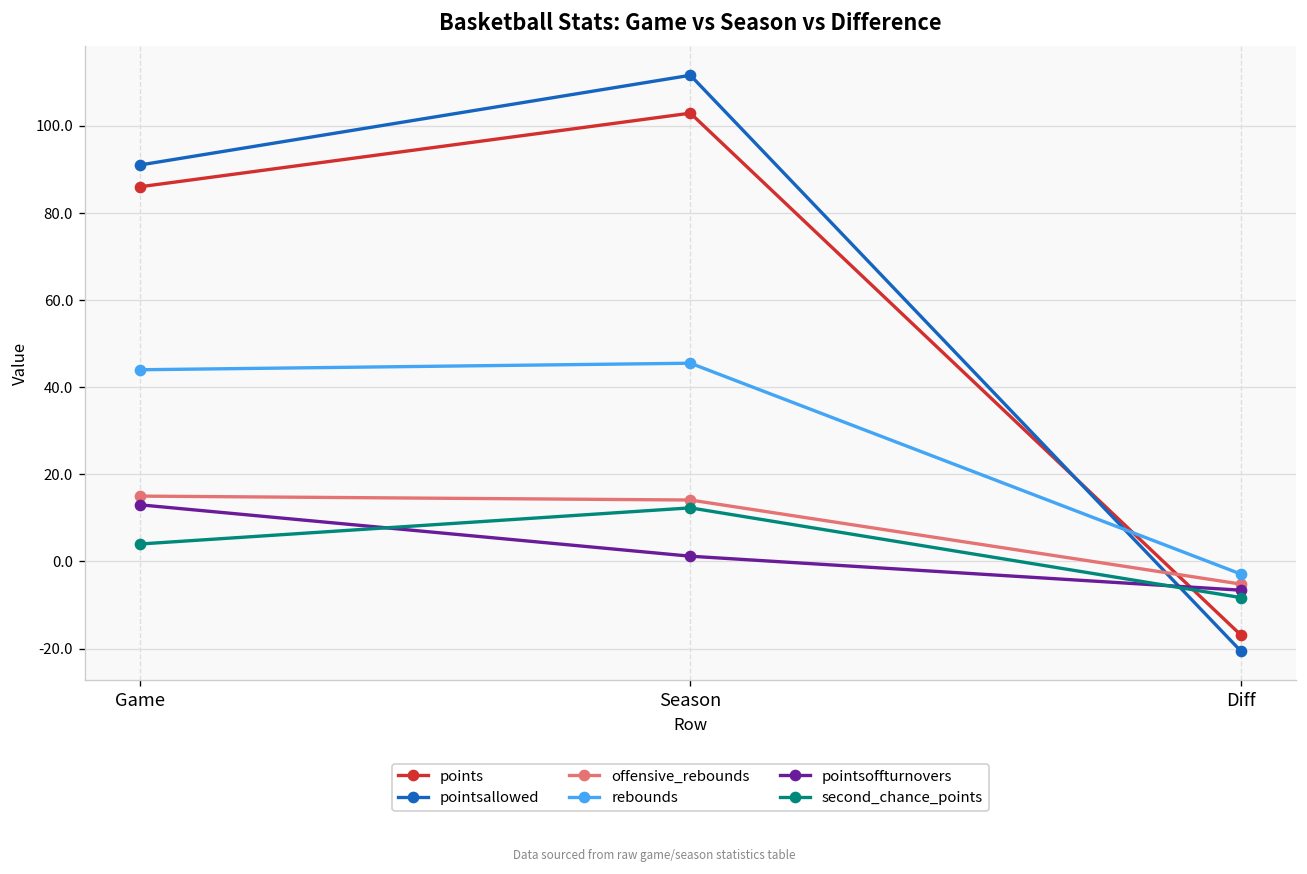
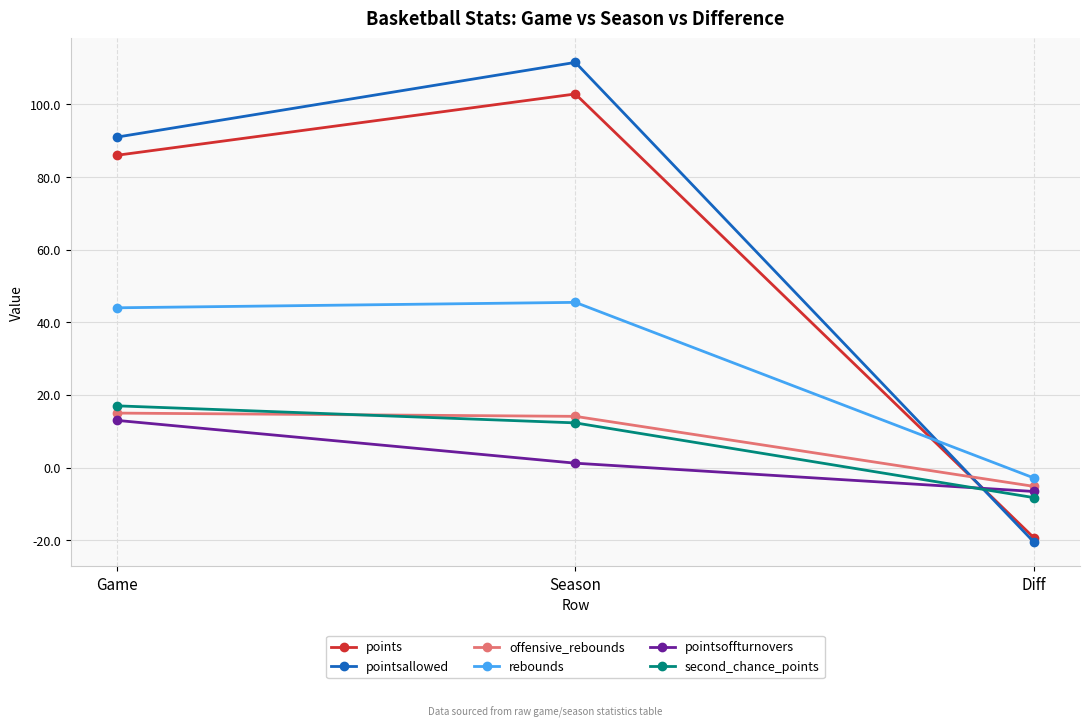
second_chance_points, Game: 4 -> 17
points, Diff: -17 -> -19
